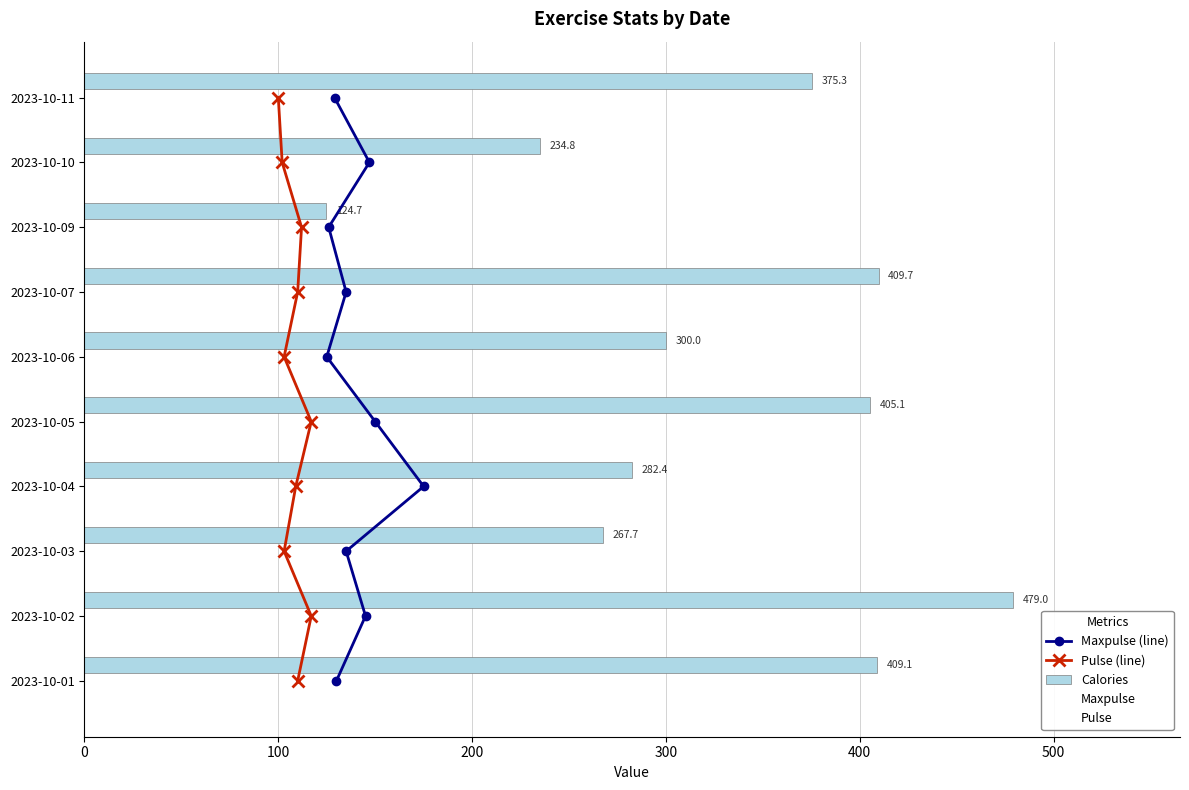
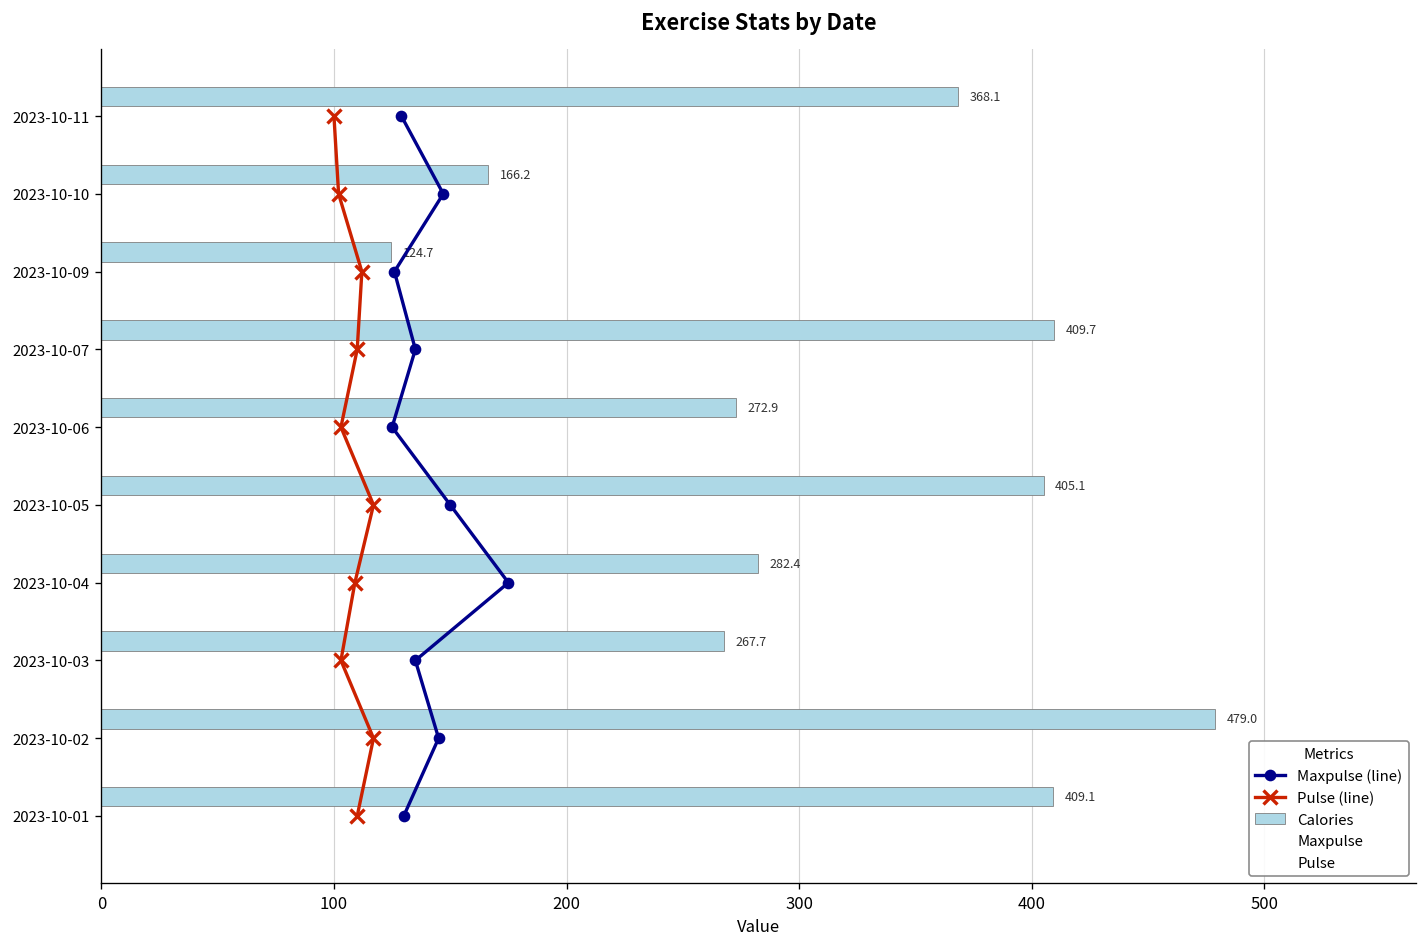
Calories, 2023-10-11: 375.3 -> 368.1
Calories, 2023-10-10: 234.8 -> 166.2
Calories, 2023-10-06: 300.0 -> 272.9
